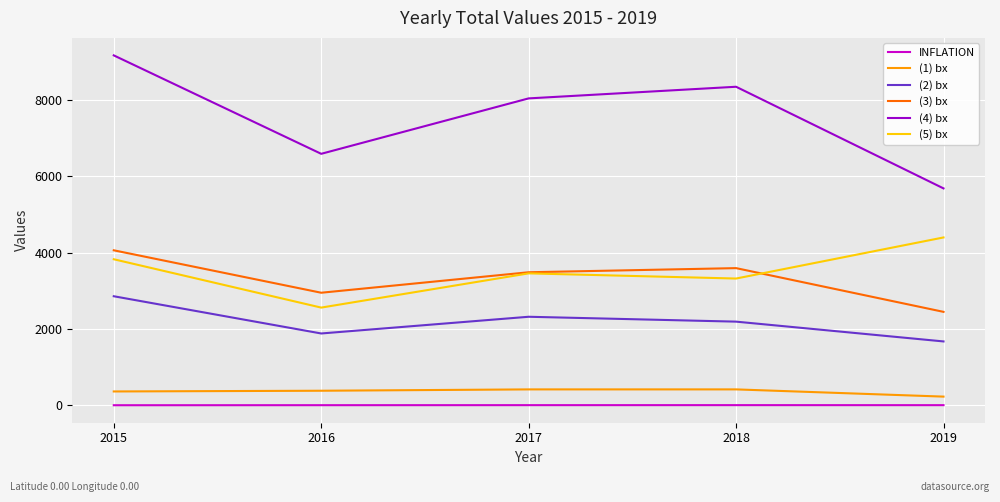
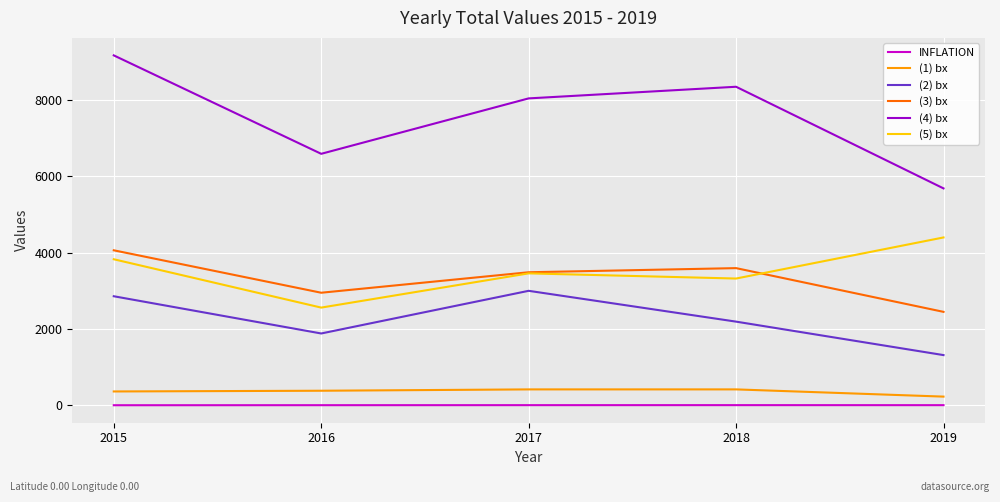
(2) bx, 2017: 2300 -> 3000
(2) bx, 2019: 1700 -> 1300
